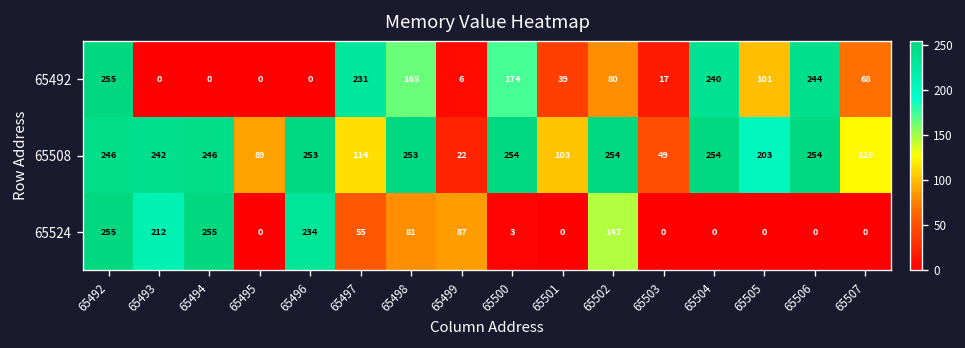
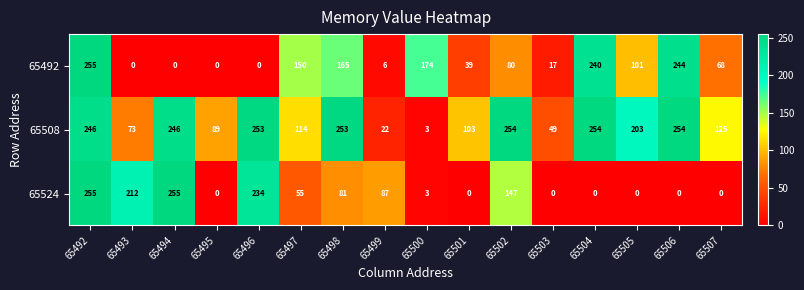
65492, 65497: 231 -> 150
65508, 65493: 242 -> 73
65508, 65500: 254 -> 3
